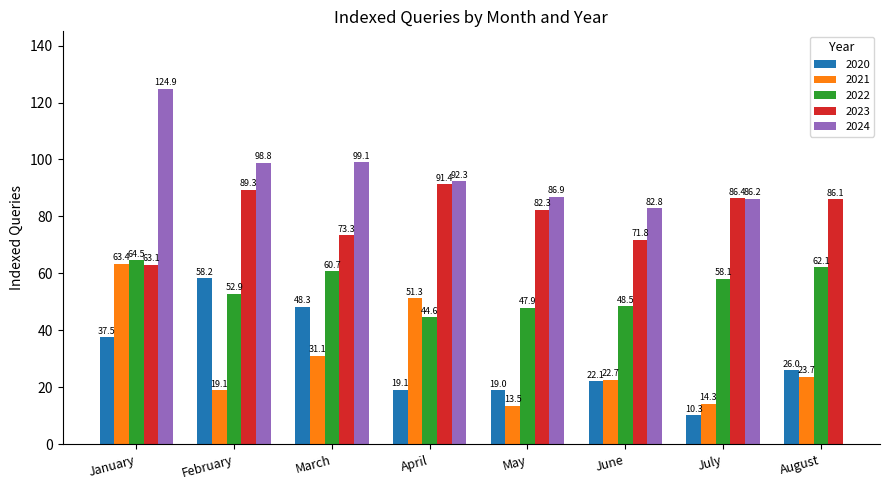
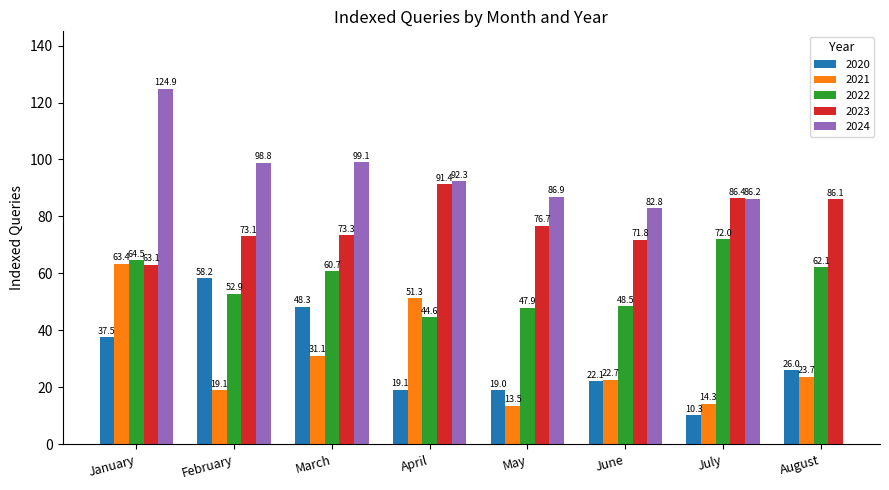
2023, February: 89.3 -> 73.1
2023, May: 82.3 -> 76.7
2022, July: 58.1 -> 72.0
